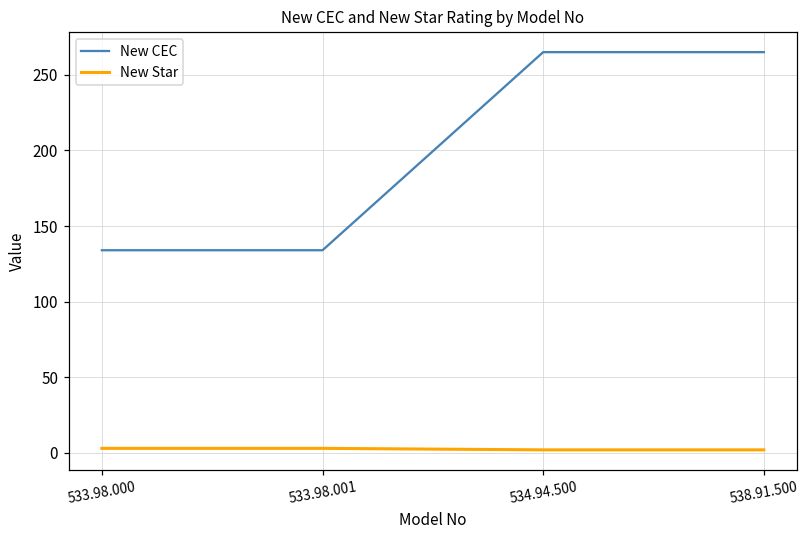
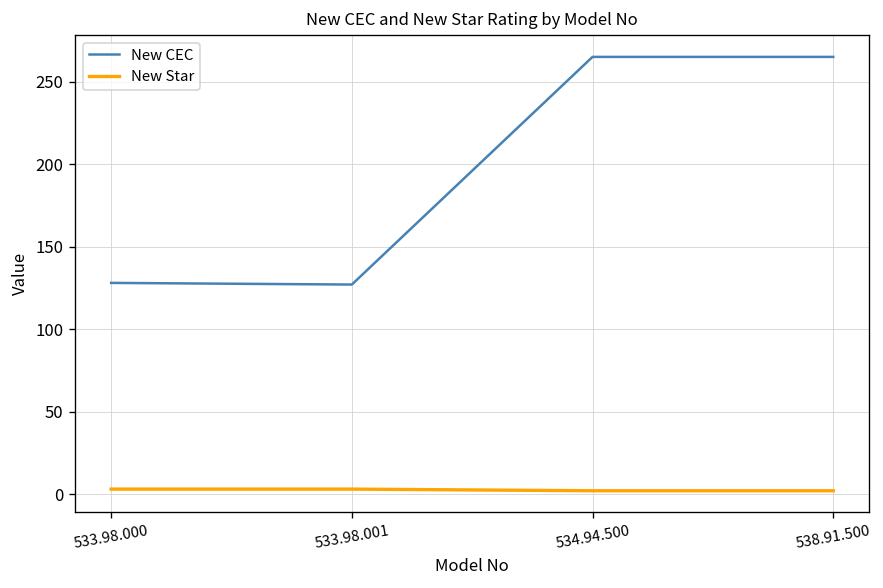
New CEC, 533.98.000: 134 -> 128
New CEC, 533.98.001: 134 -> 127
